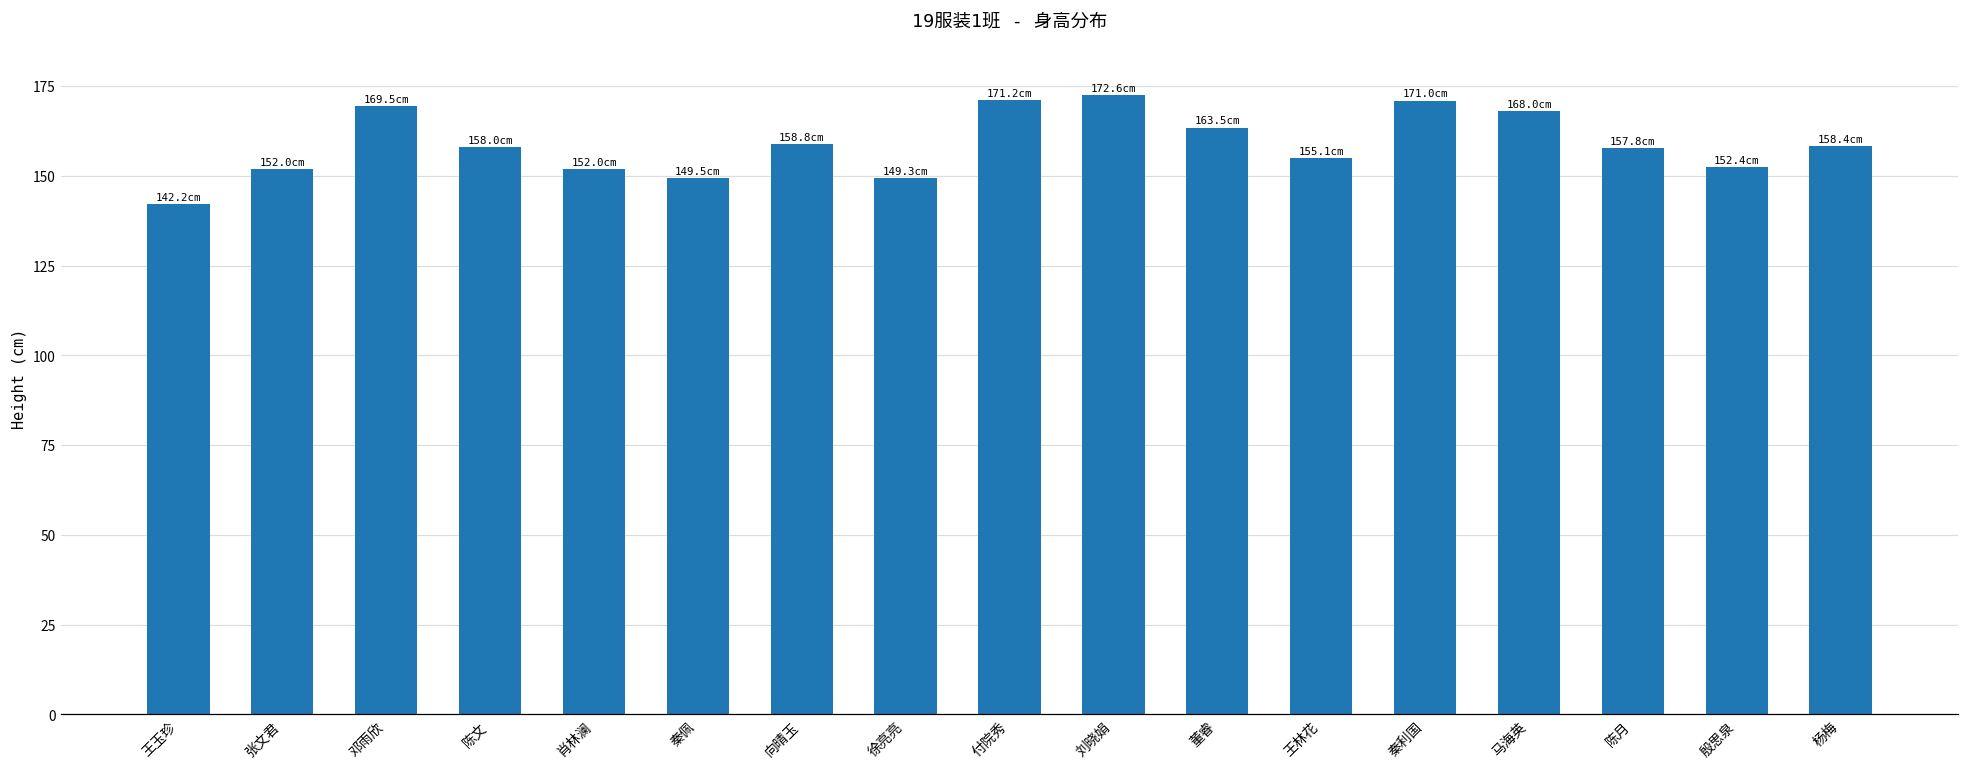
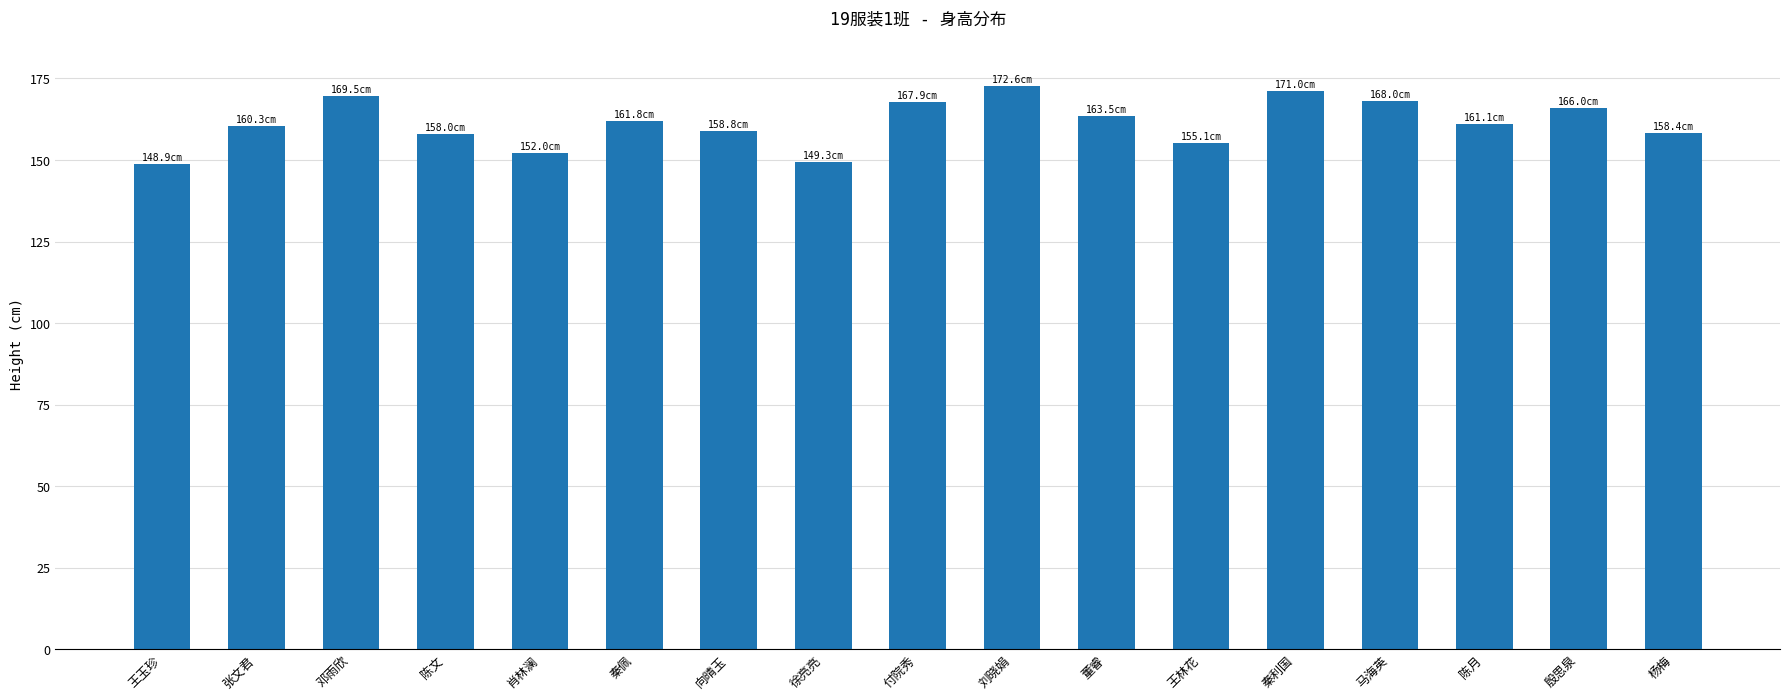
王玉珍: 142.2 -> 148.9
张文君: 152.0 -> 160.3
秦佩: 149.5 -> 161.8
付院秀: 171.2 -> 167.9
陈月: 157.8 -> 161.1
殷思泉: 152.4 -> 166.0
